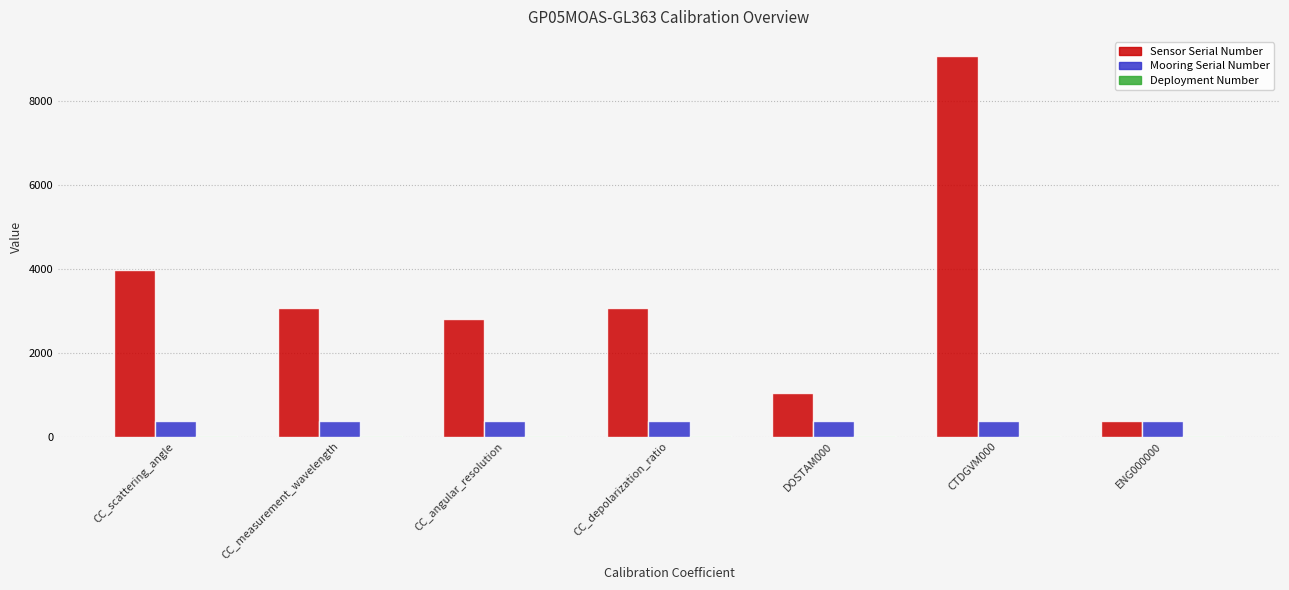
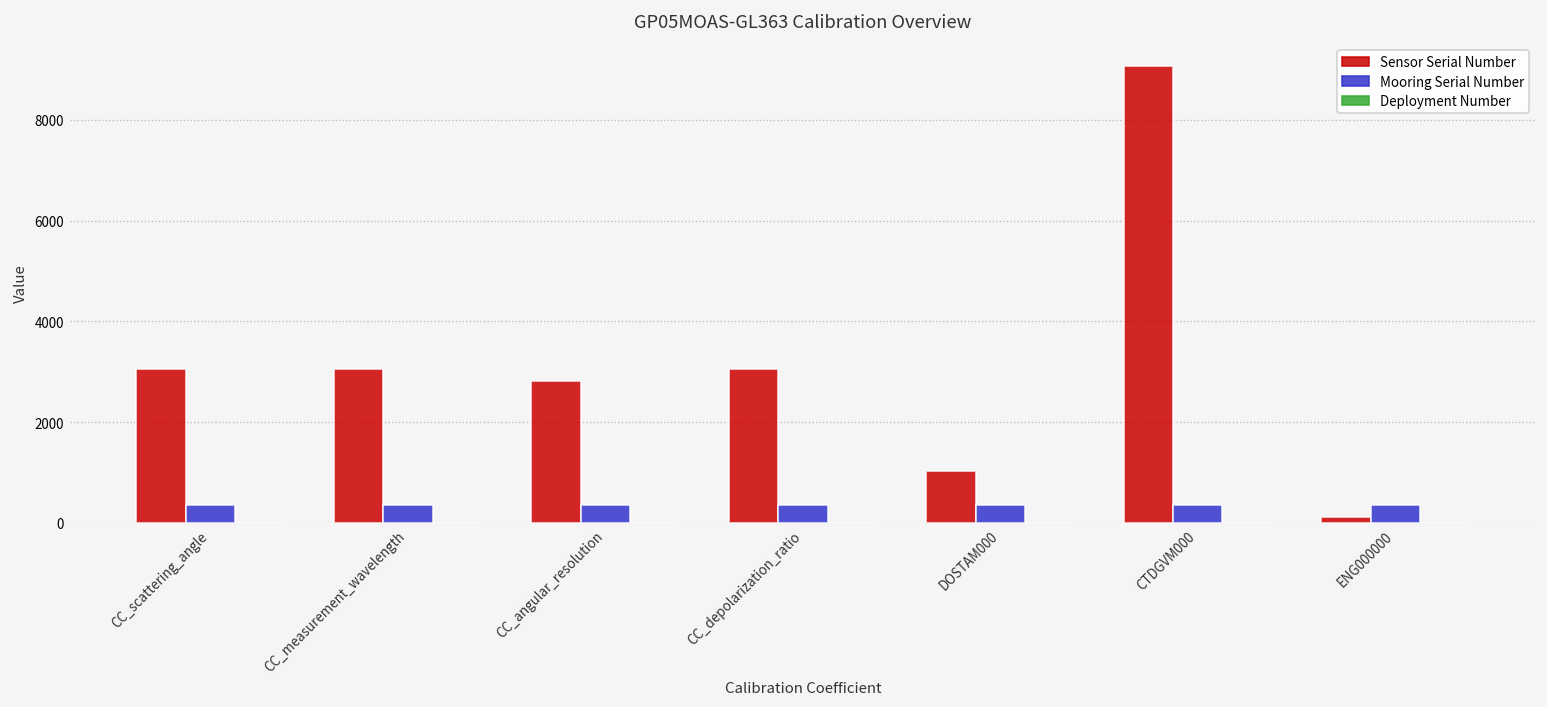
Sensor Serial Number, CC_scattering_angle: 4000 -> 3100
Sensor Serial Number, ENG000000: 400 -> 100
